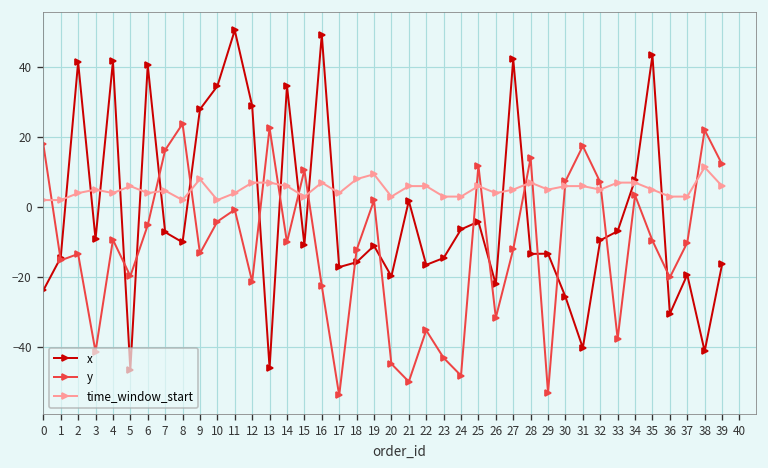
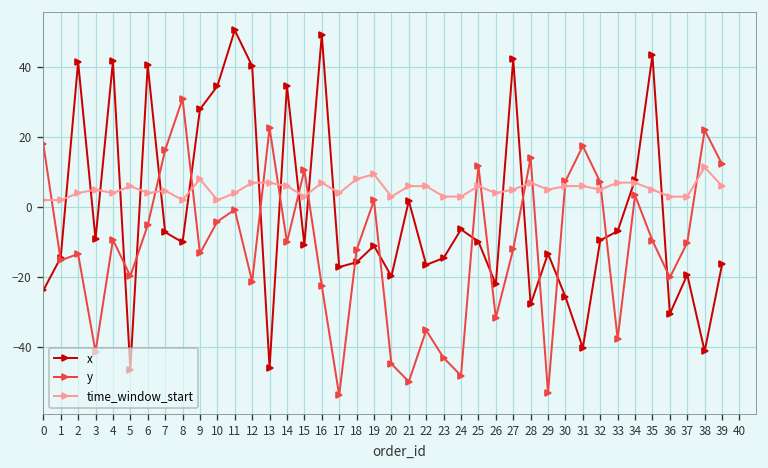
y, 8: 24 -> 31
x, 12: 29 -> 40
x, 25: -4 -> -10
x, 28: -13 -> -28
